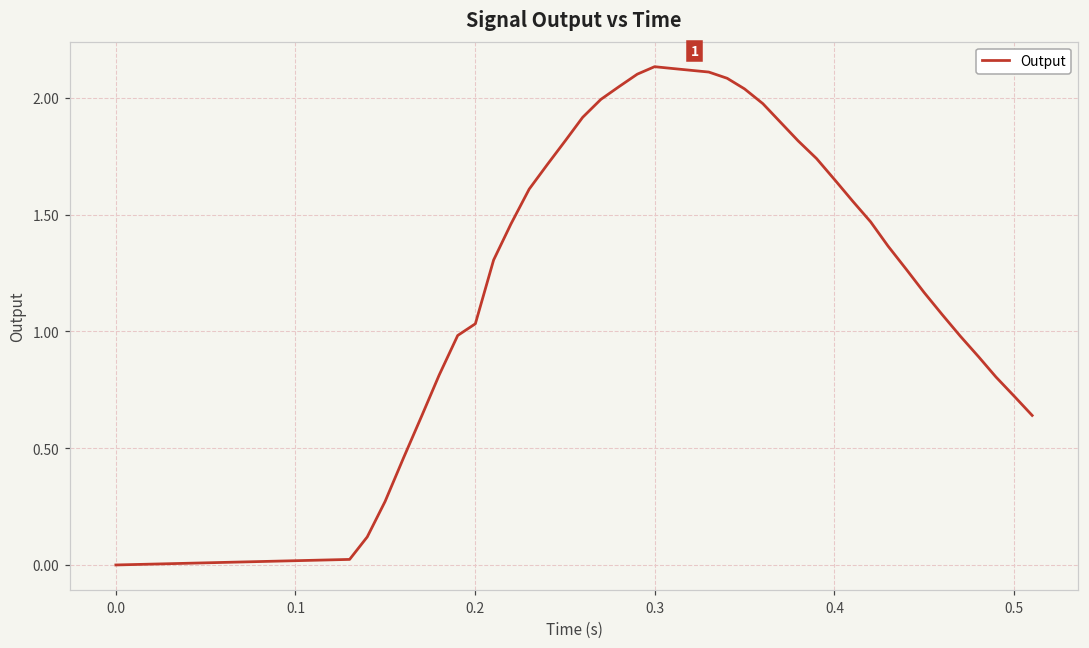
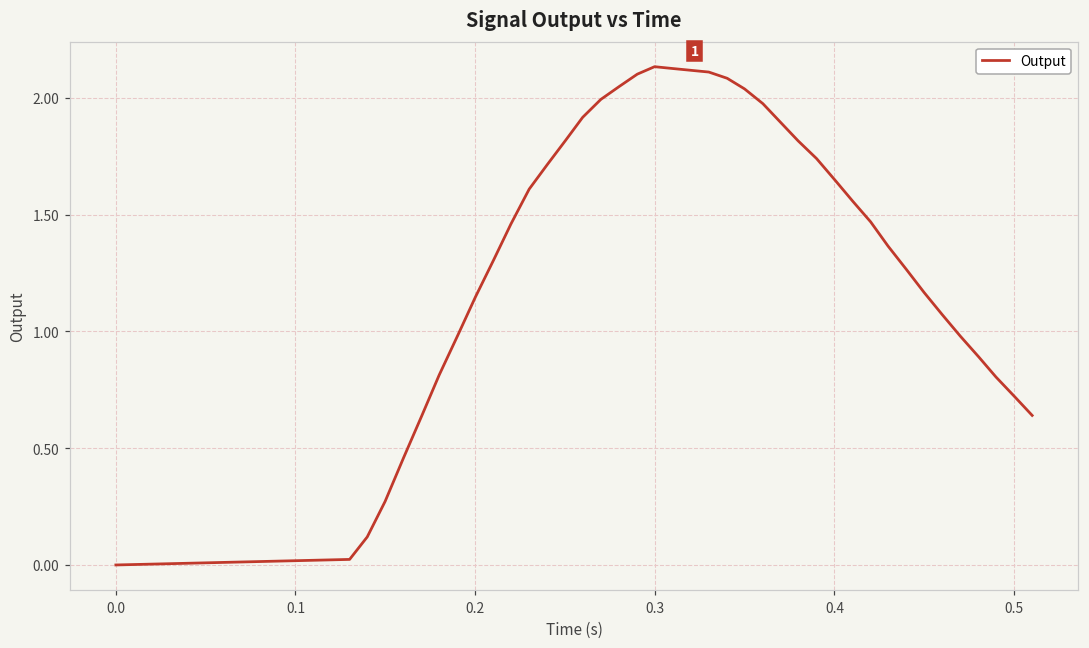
0.2: 1.03 -> 1.15
